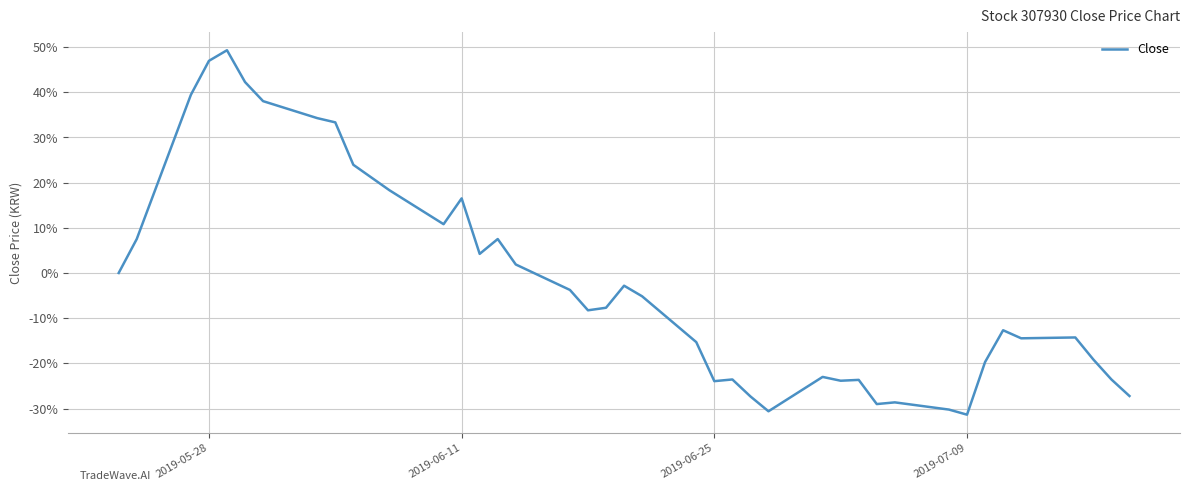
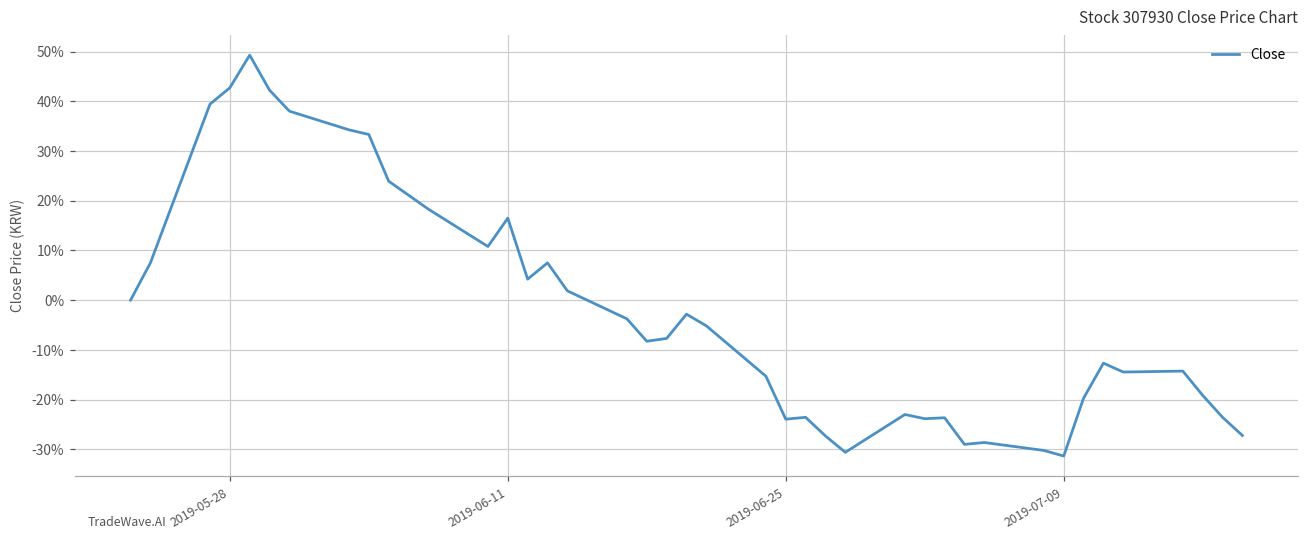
2019-05-28: 47% -> 43%
